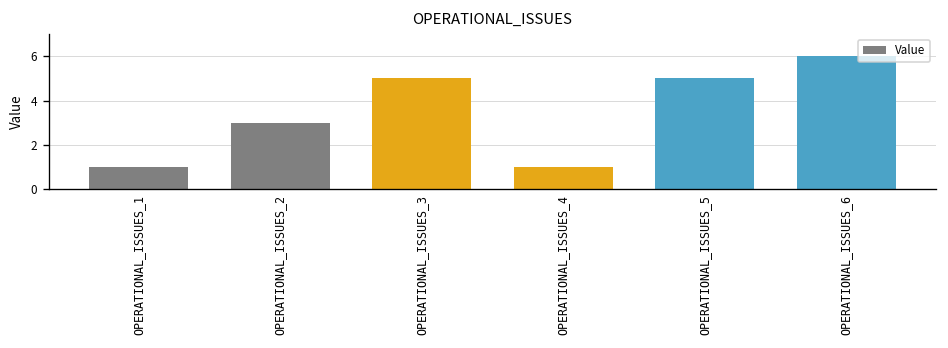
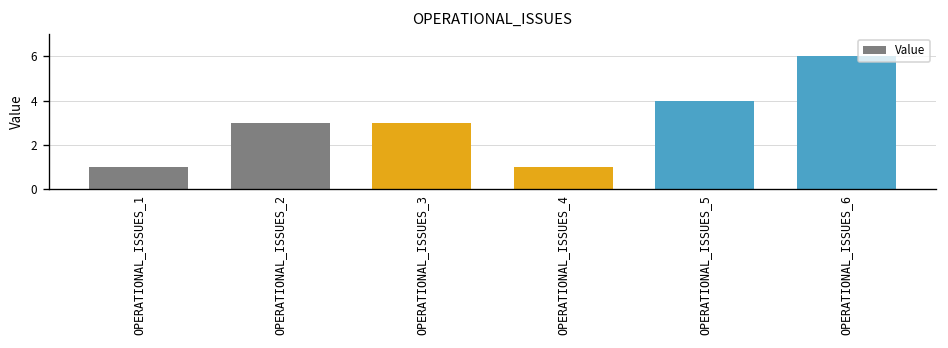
OPERATIONAL_ISSUES_3: 5 -> 3
OPERATIONAL_ISSUES_5: 5 -> 4
